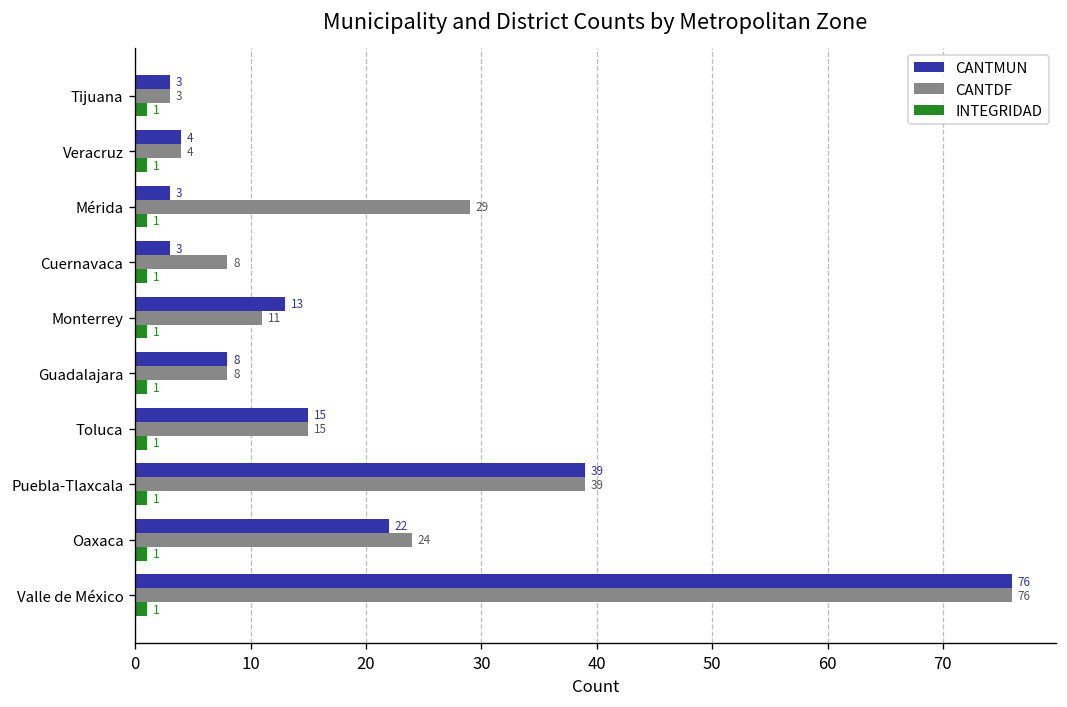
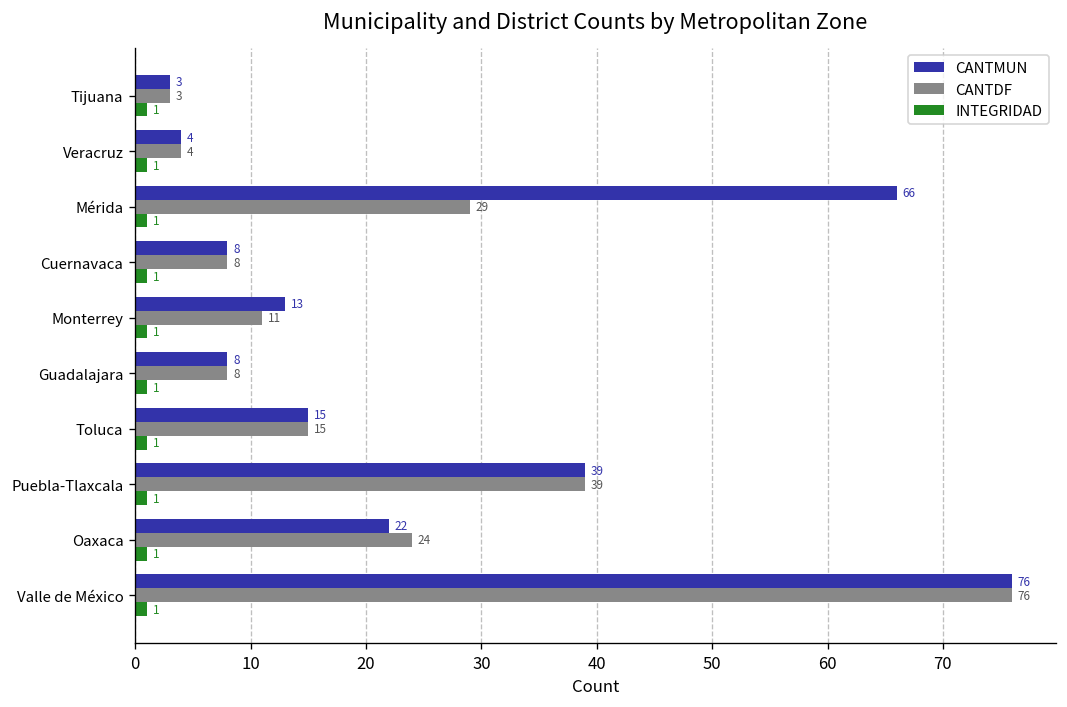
CANTMUN, Mérida: 3 -> 66
CANTMUN, Cuernavaca: 3 -> 8
